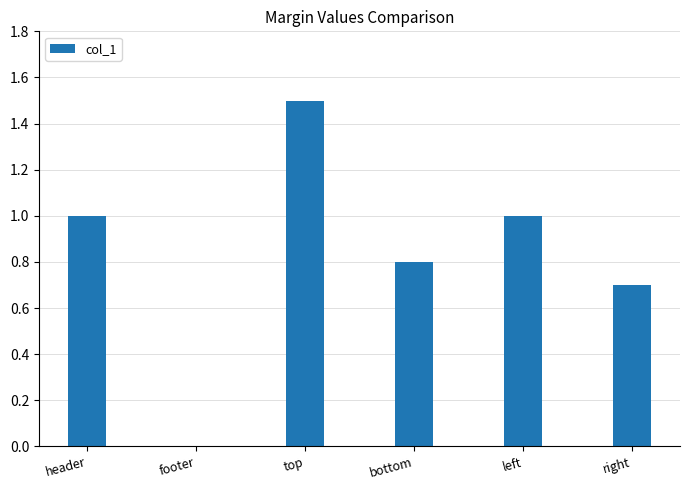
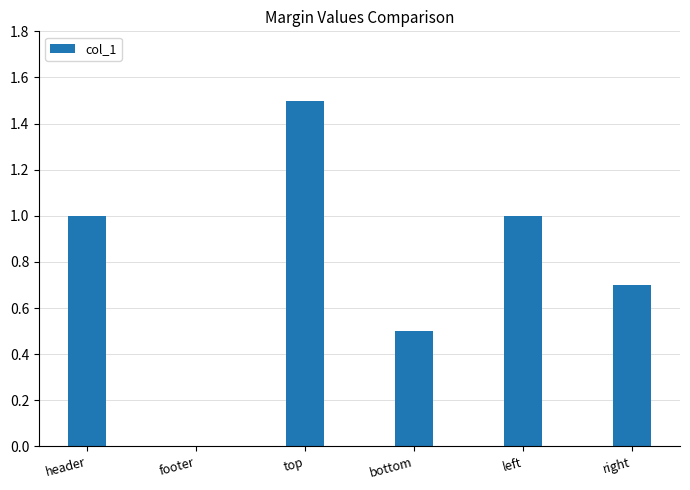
bottom: 0.8 -> 0.5
